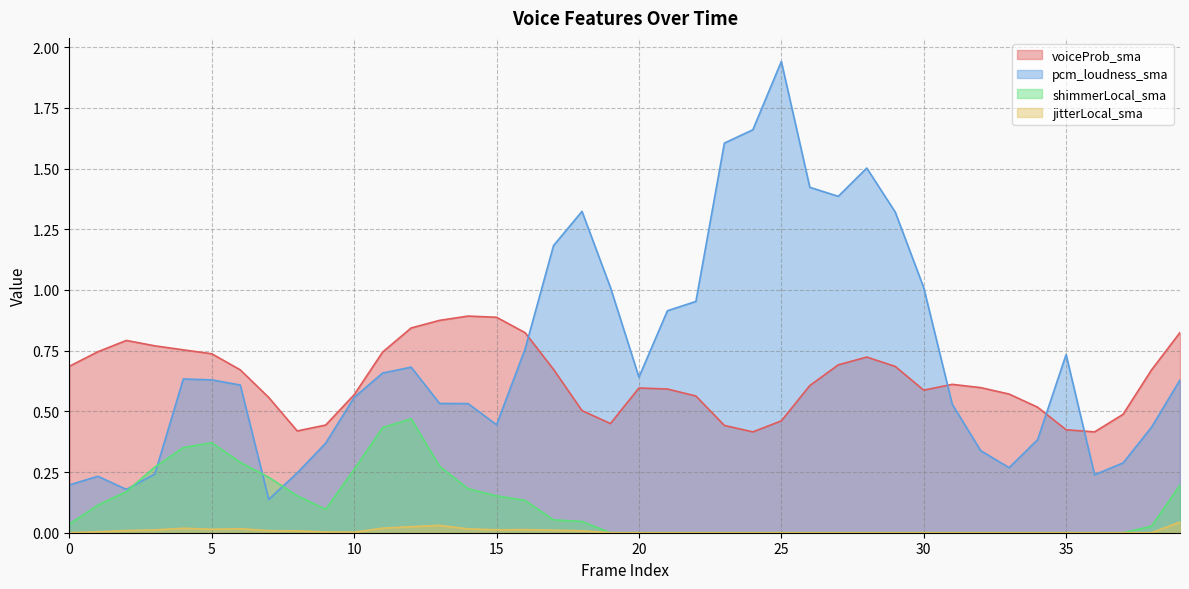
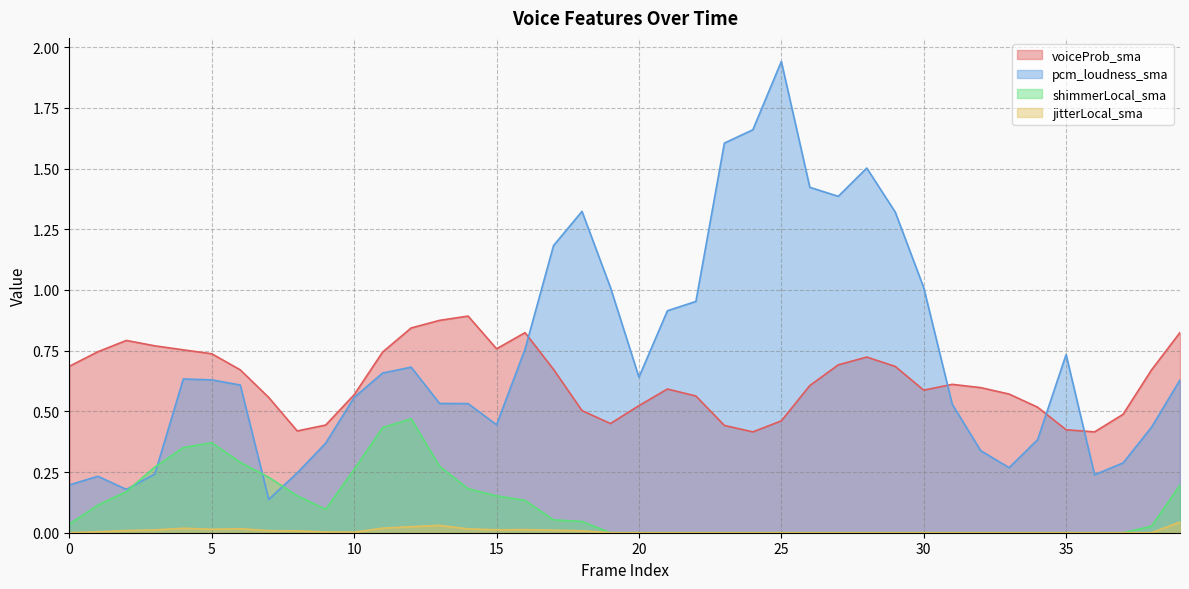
voiceProb_sma, 15: 0.89 -> 0.76
voiceProb_sma, 20: 0.60 -> 0.52
